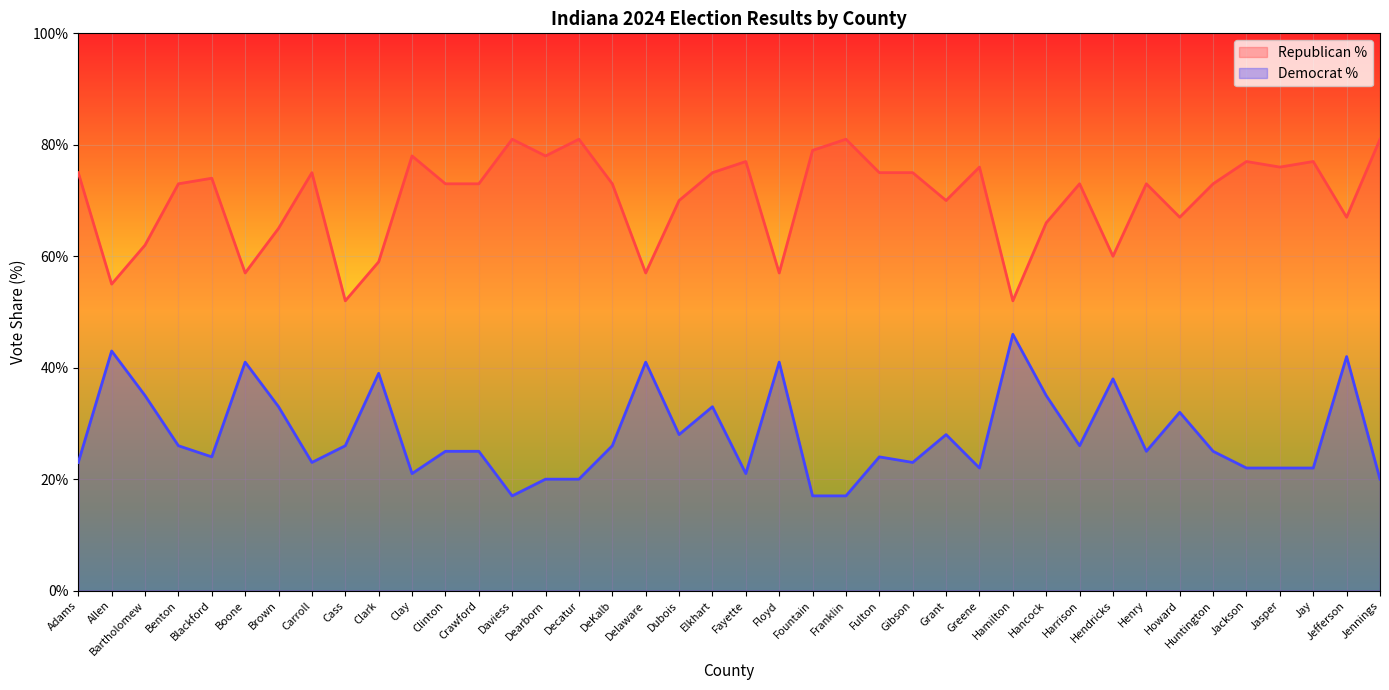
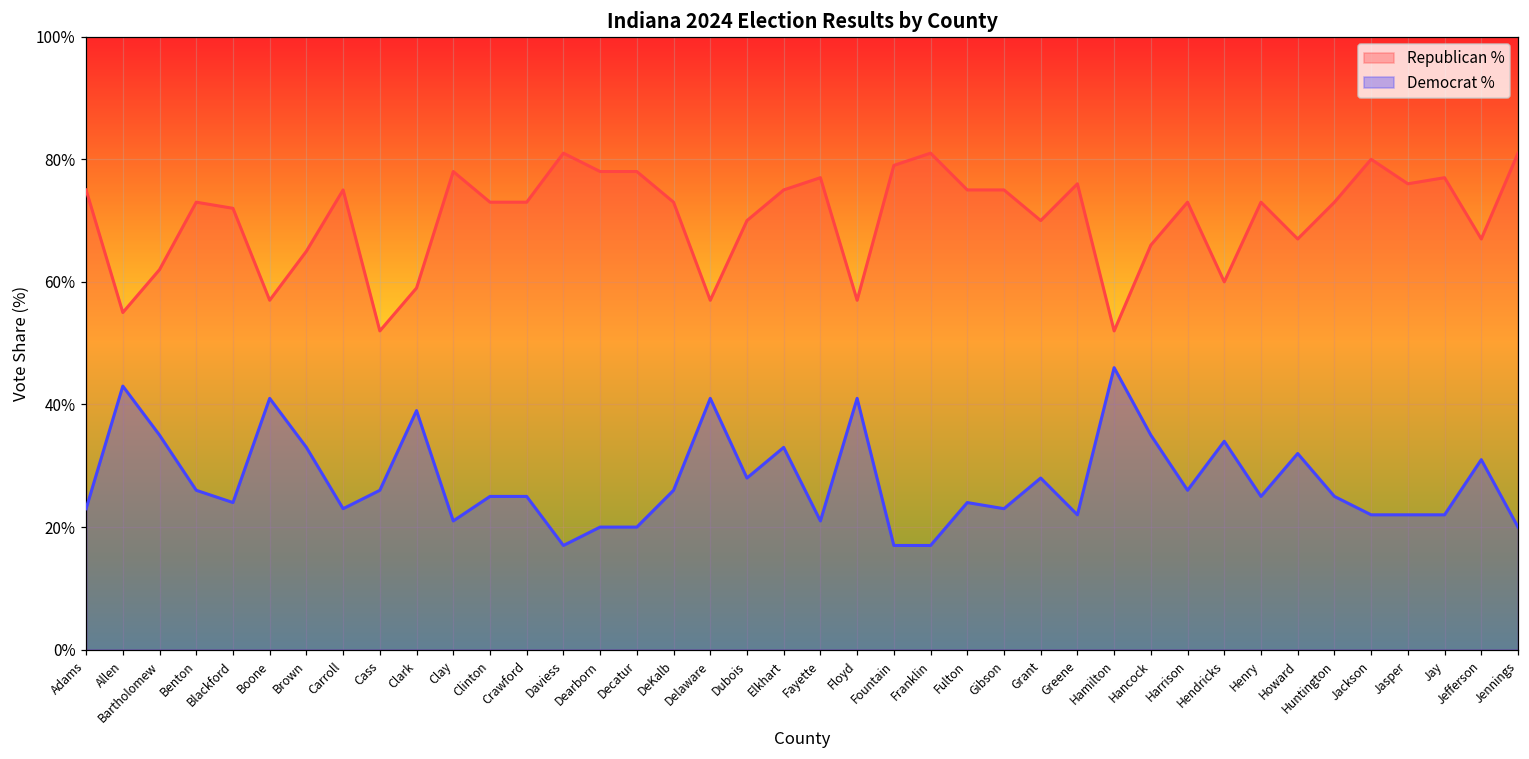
Republican %, Blackford: 74% -> 72%
Republican %, Decatur: 81% -> 78%
Democrat %, Hendricks: 38% -> 34%
Republican %, Jackson: 77% -> 80%
Democrat %, Jefferson: 42% -> 31%
